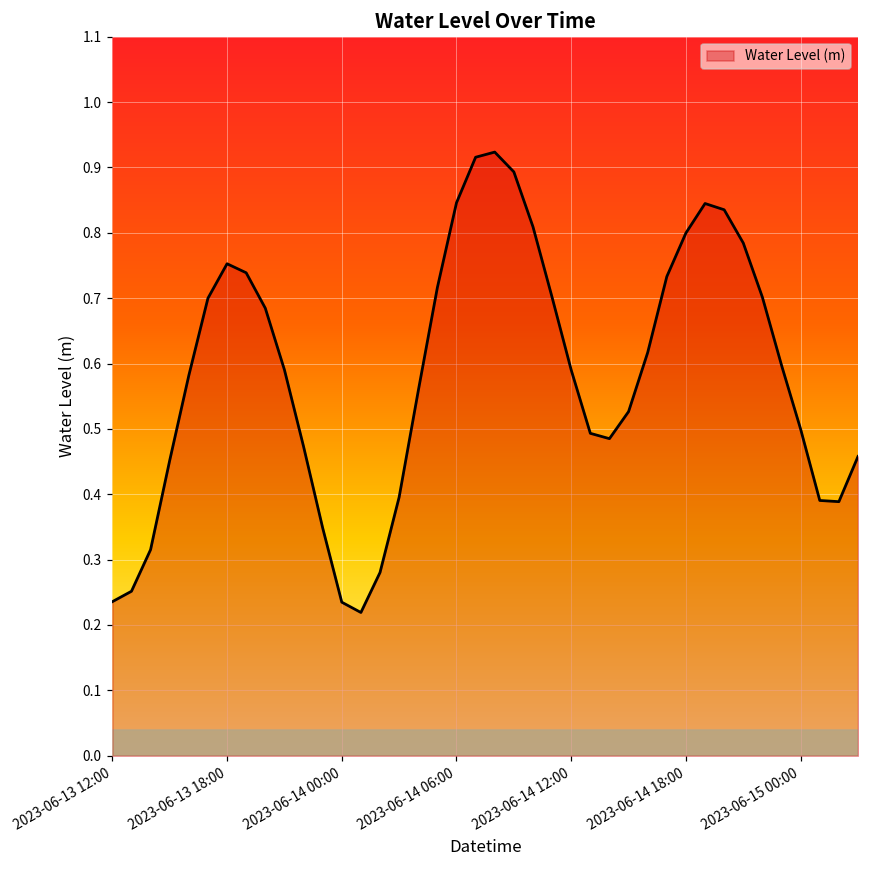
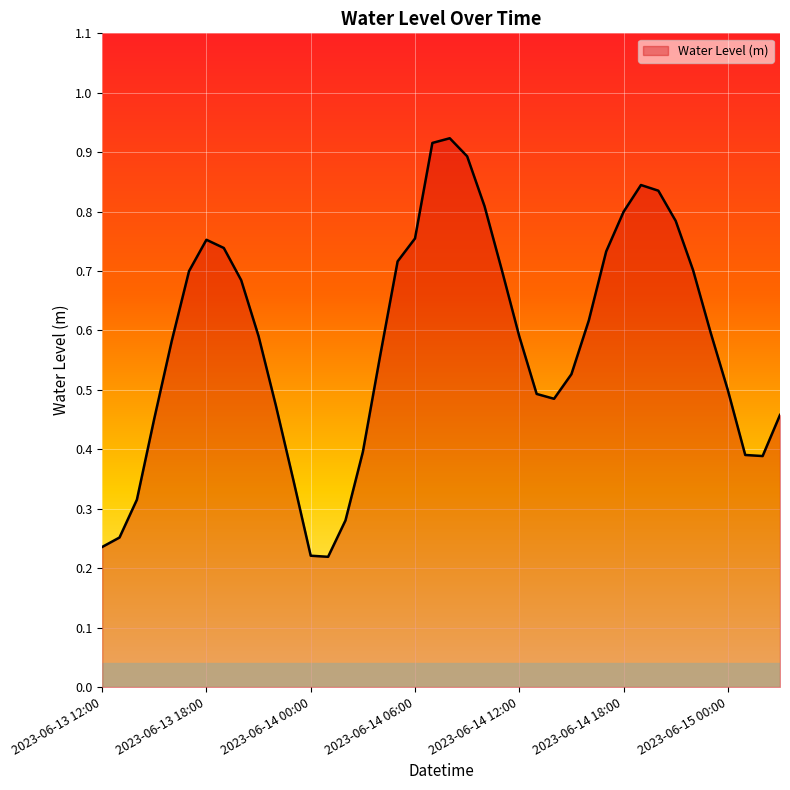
2023-06-14 00:00: 0.23 -> 0.22
2023-06-14 06:00: 0.85 -> 0.75
